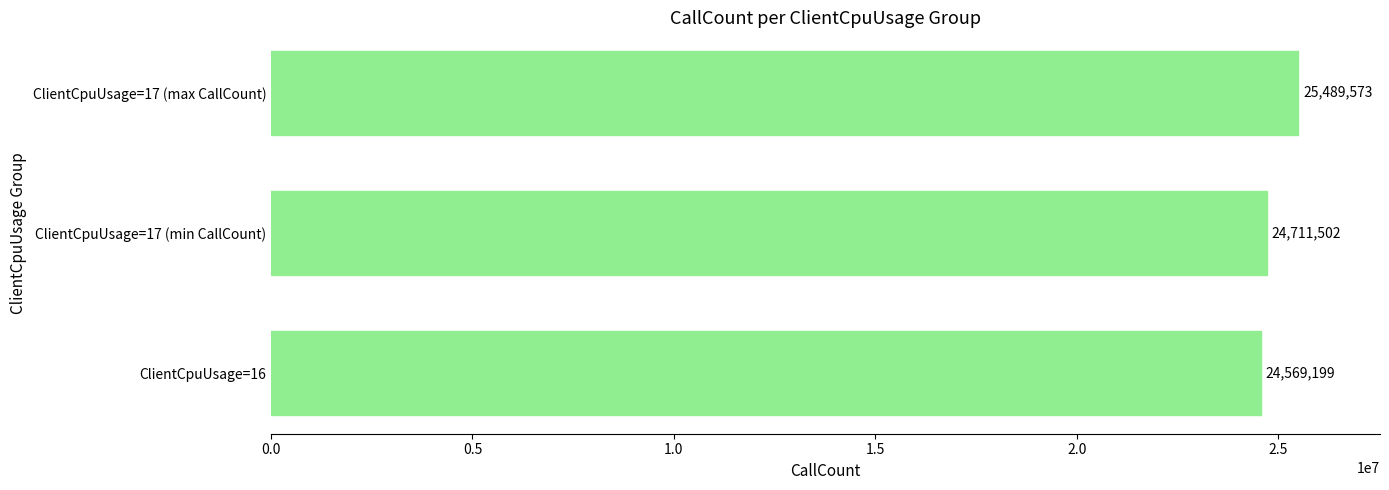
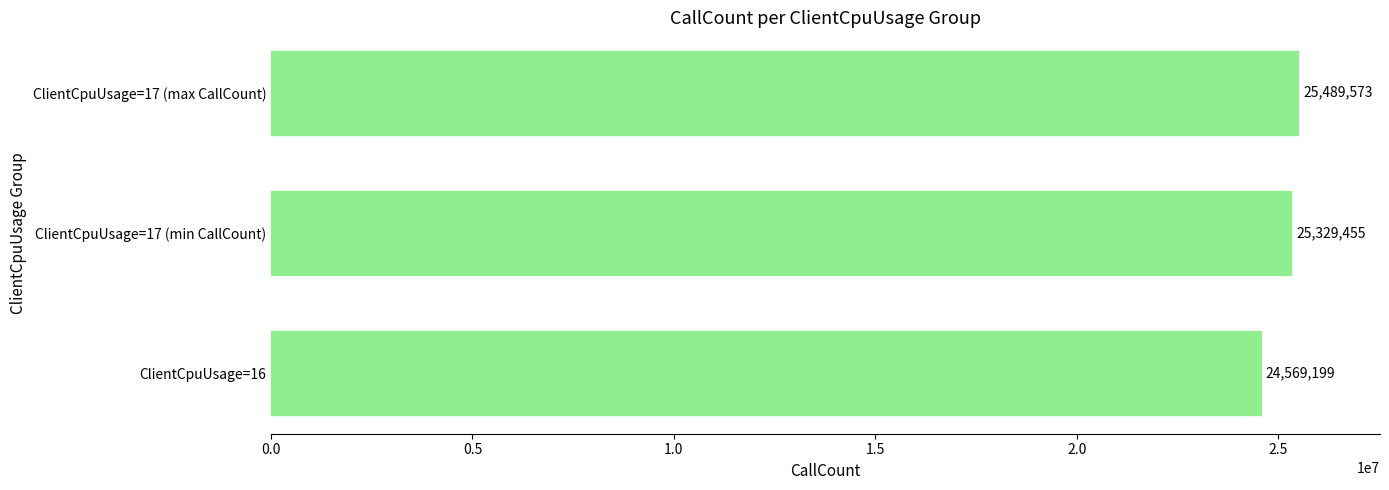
ClientCpuUsage=17 (min CallCount): 24,711,502 -> 25,329,455
